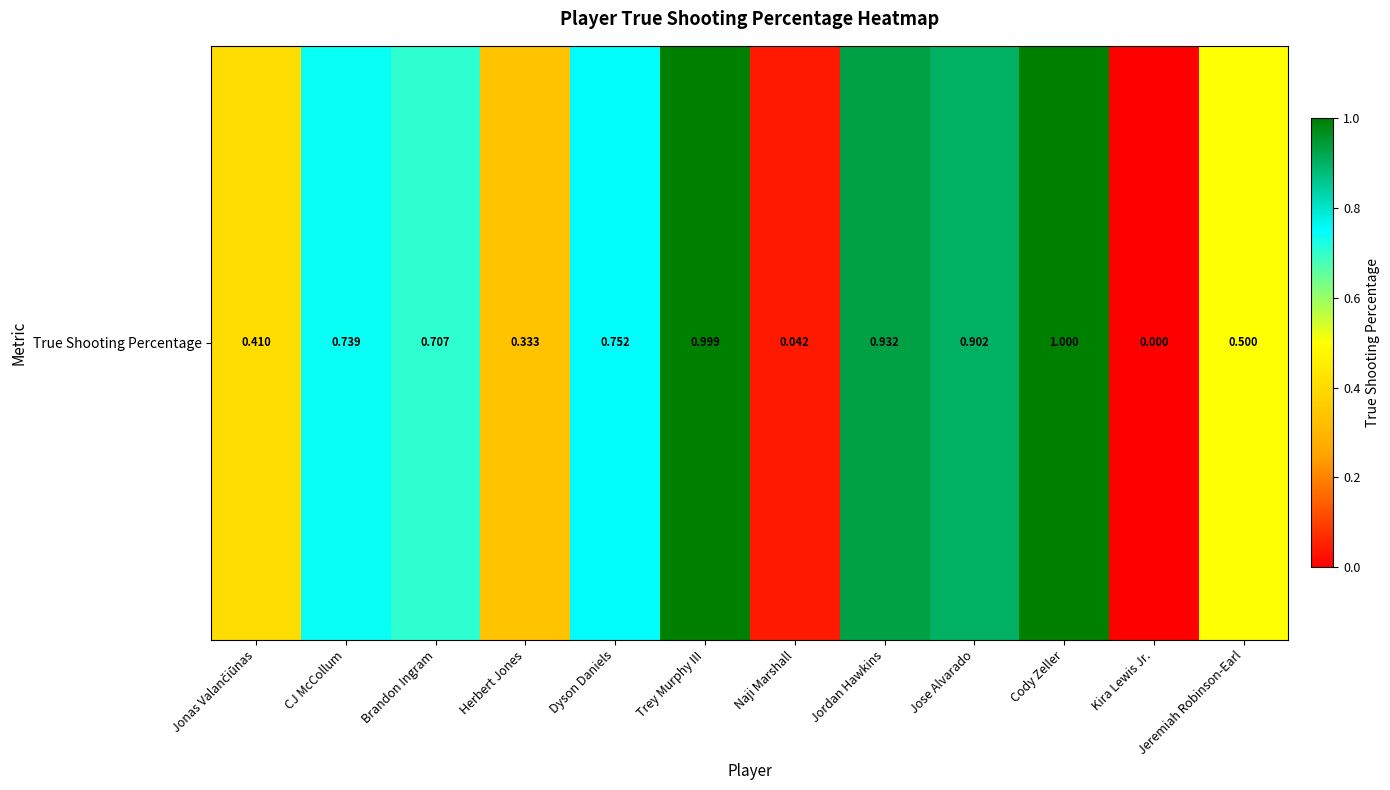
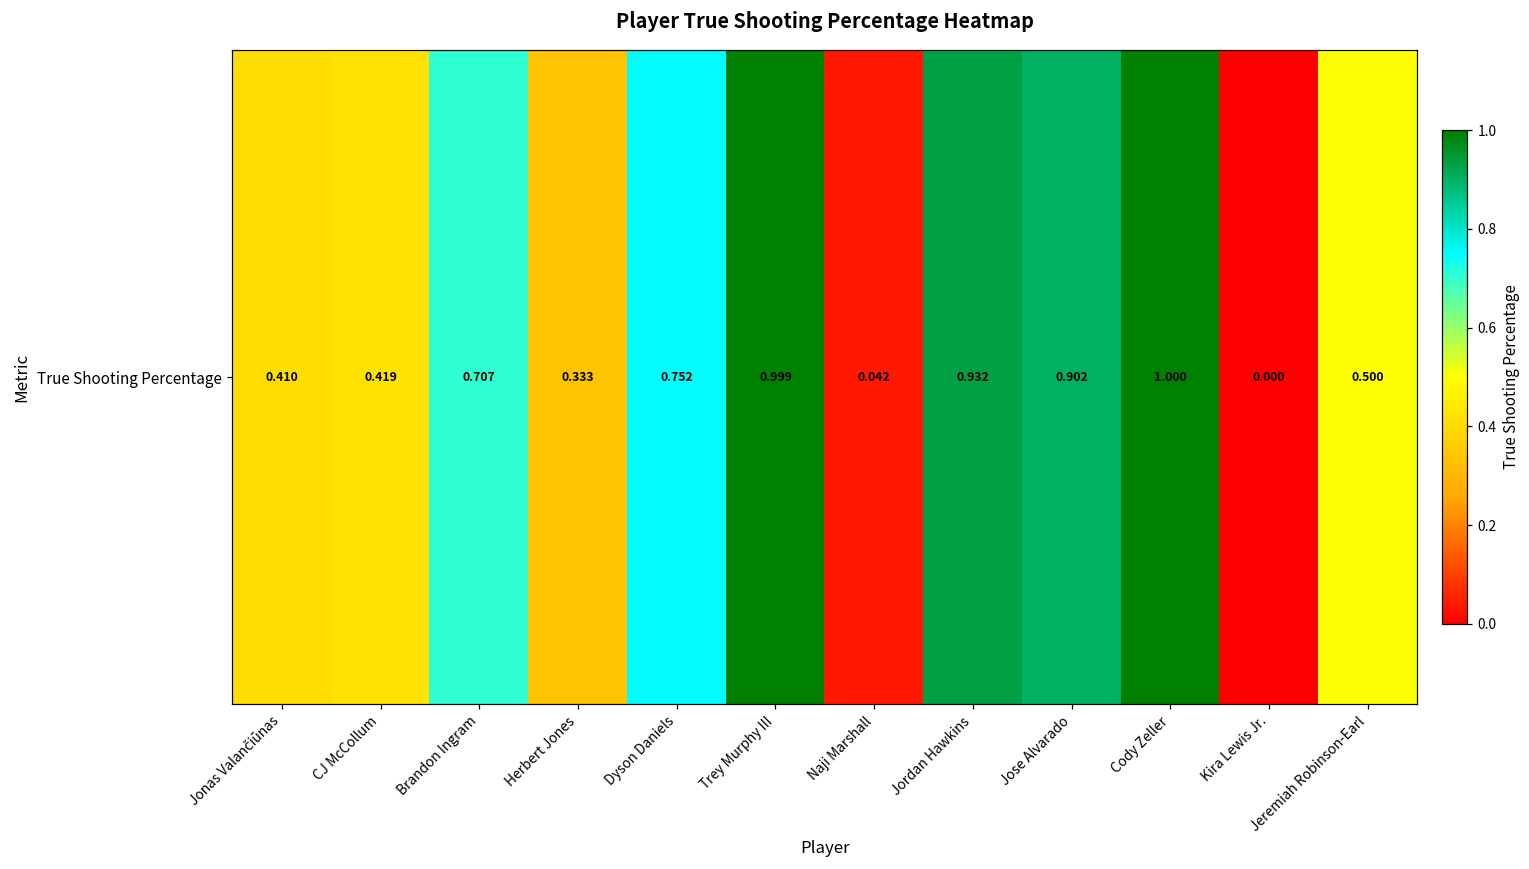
True Shooting Percentage, CJ McCollum: 0.739 -> 0.419
